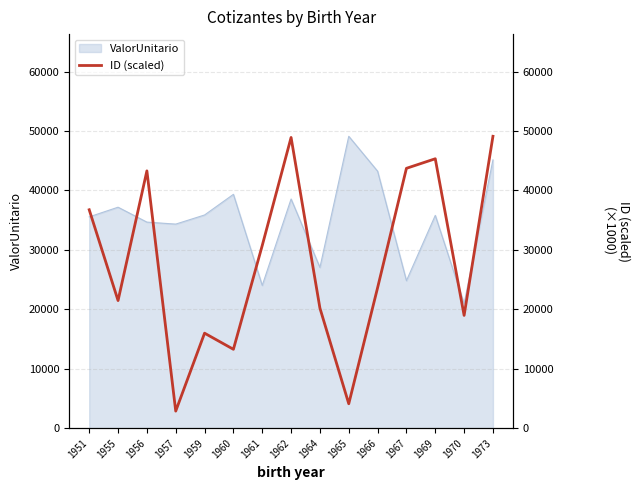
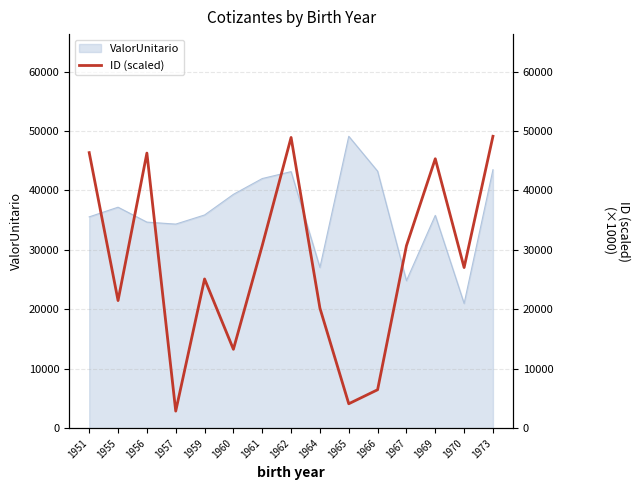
ValorUnitario, 1961: 24000 -> 42000
ValorUnitario, 1962: 39000 -> 43000
ValorUnitario, 1973: 45000 -> 43000
ID (scaled), 1951: 37000 -> 46000
ID (scaled), 1956: 43000 -> 46000
ID (scaled), 1959: 16000 -> 25000
ID (scaled), 1966: 24000 -> 6000
ID (scaled), 1967: 44000 -> 31000
ID (scaled), 1970: 19000 -> 27000
